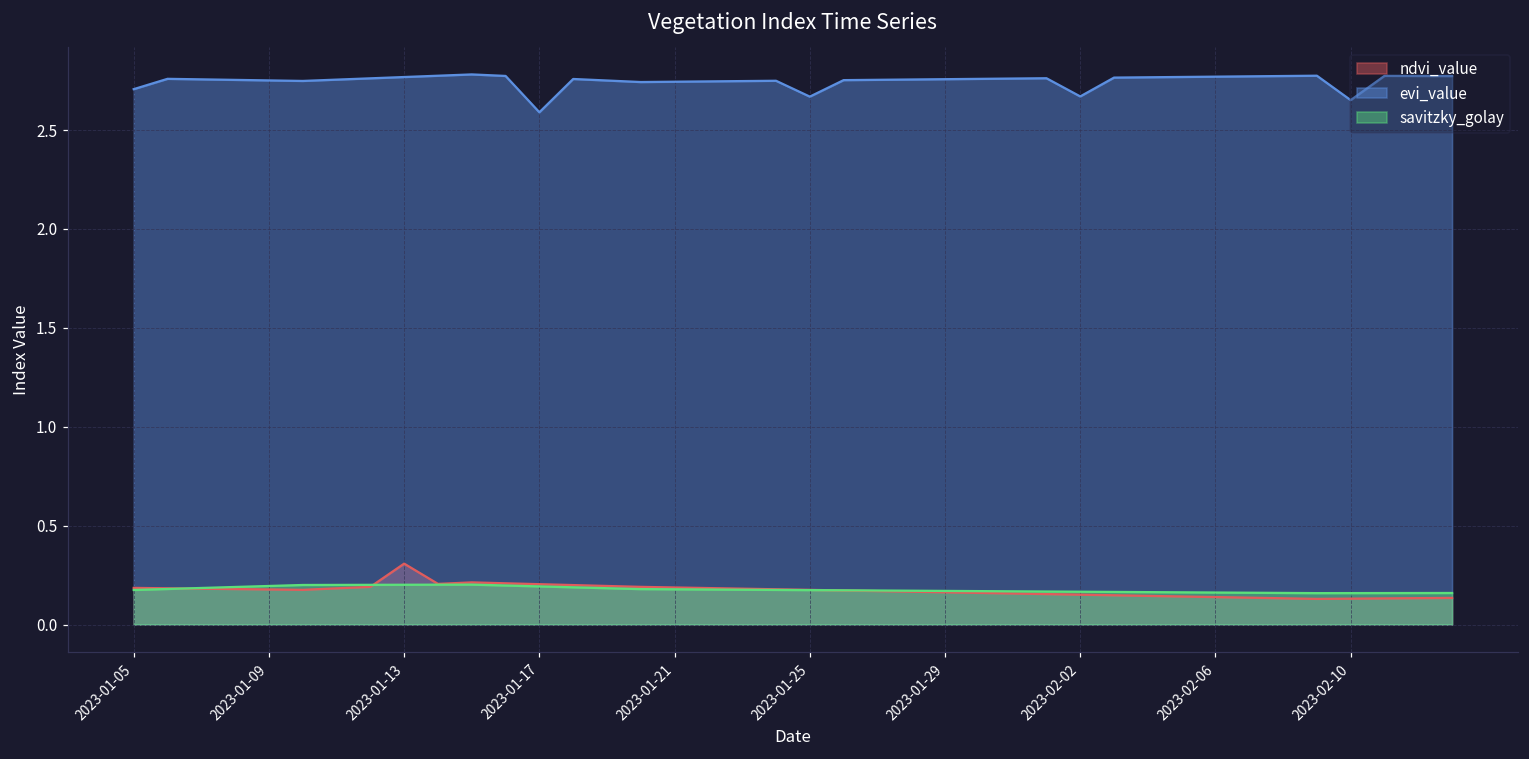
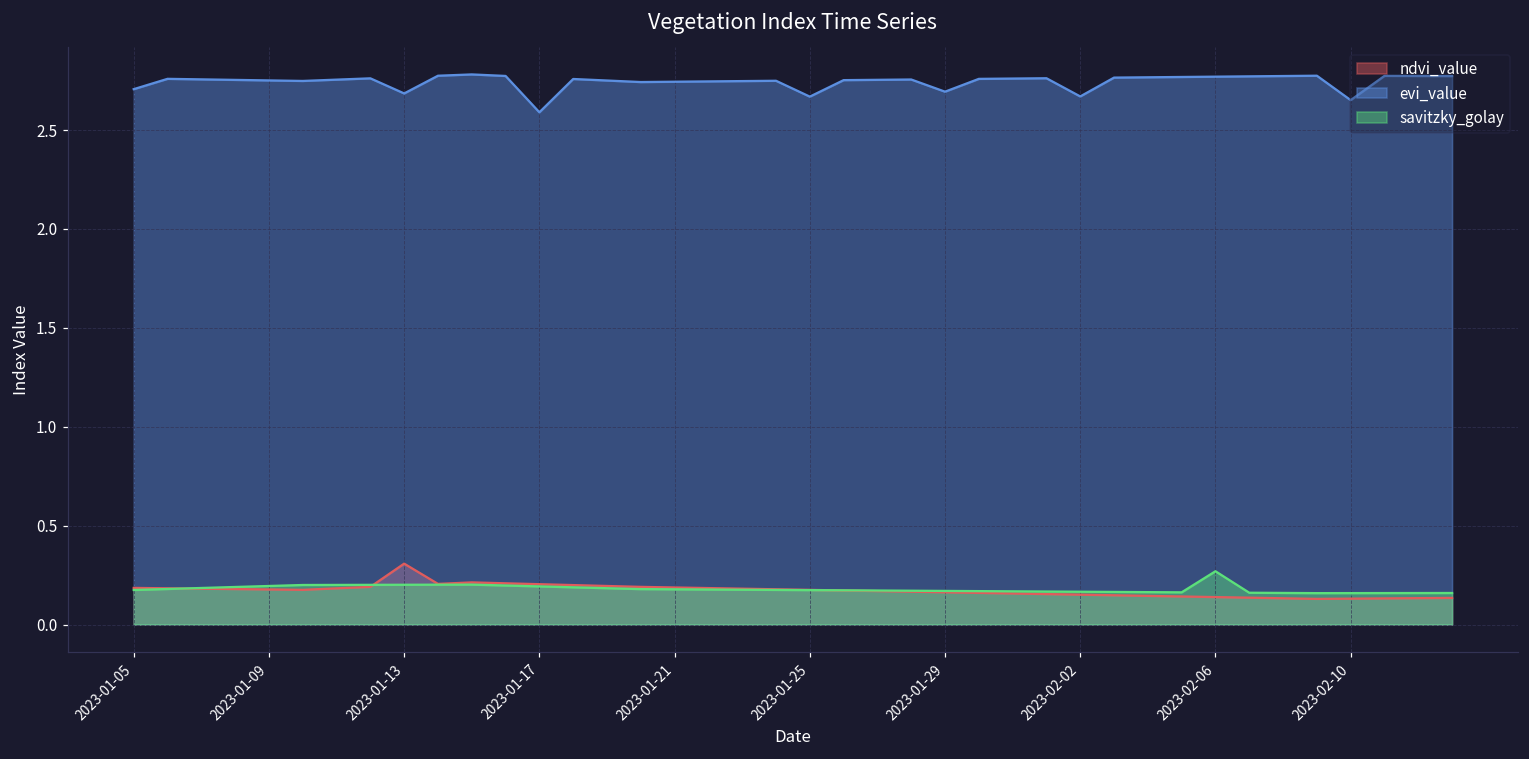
evi_value, 2023-01-13: 2.77 -> 2.69
evi_value, 2023-01-29: 2.76 -> 2.69
savitzky_golay, 2023-02-06: 0.16 -> 0.27
